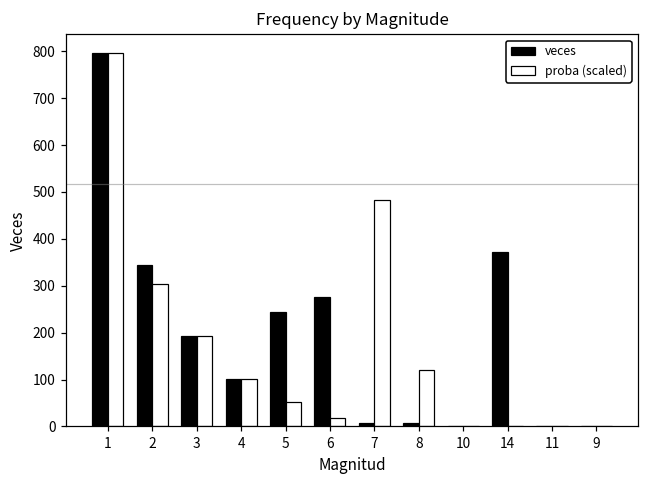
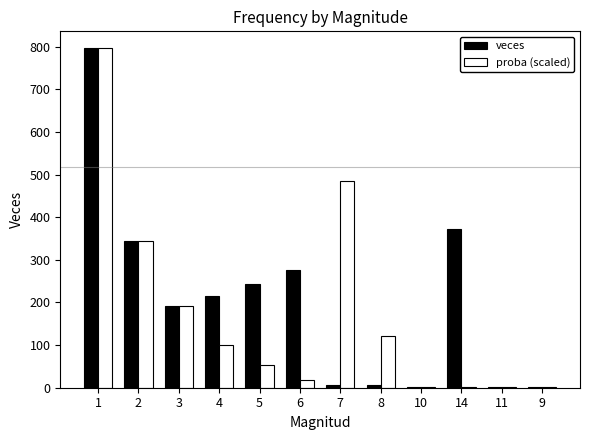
proba (scaled), 2: 300 -> 350
veces, 4: 100 -> 210
